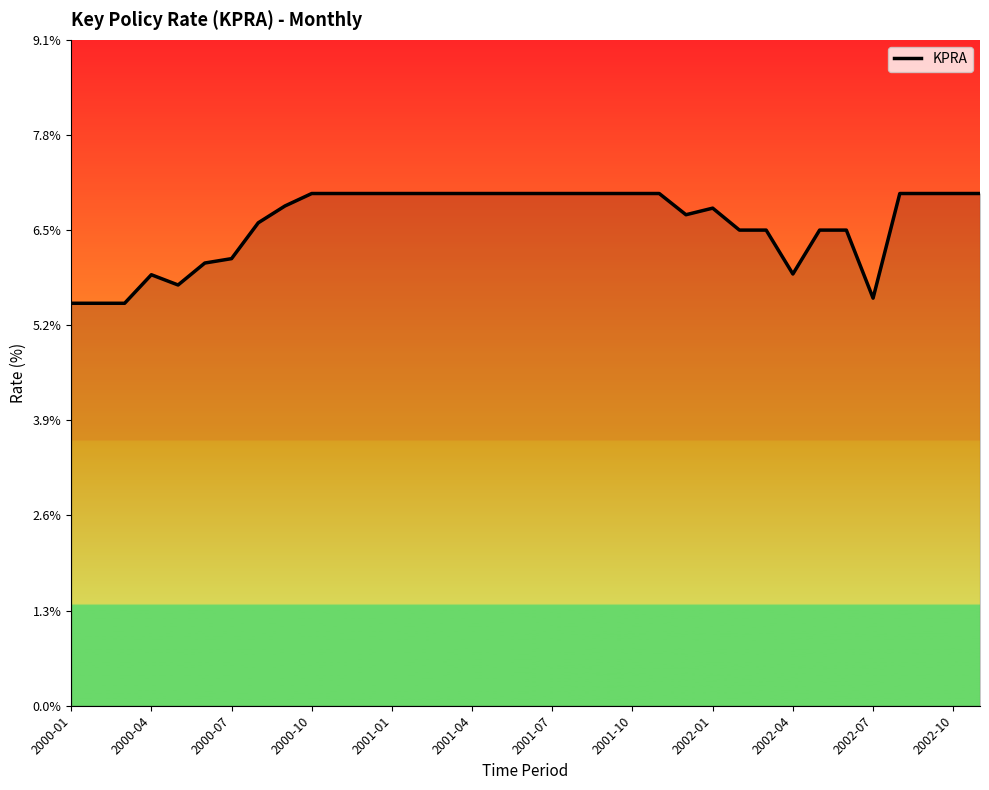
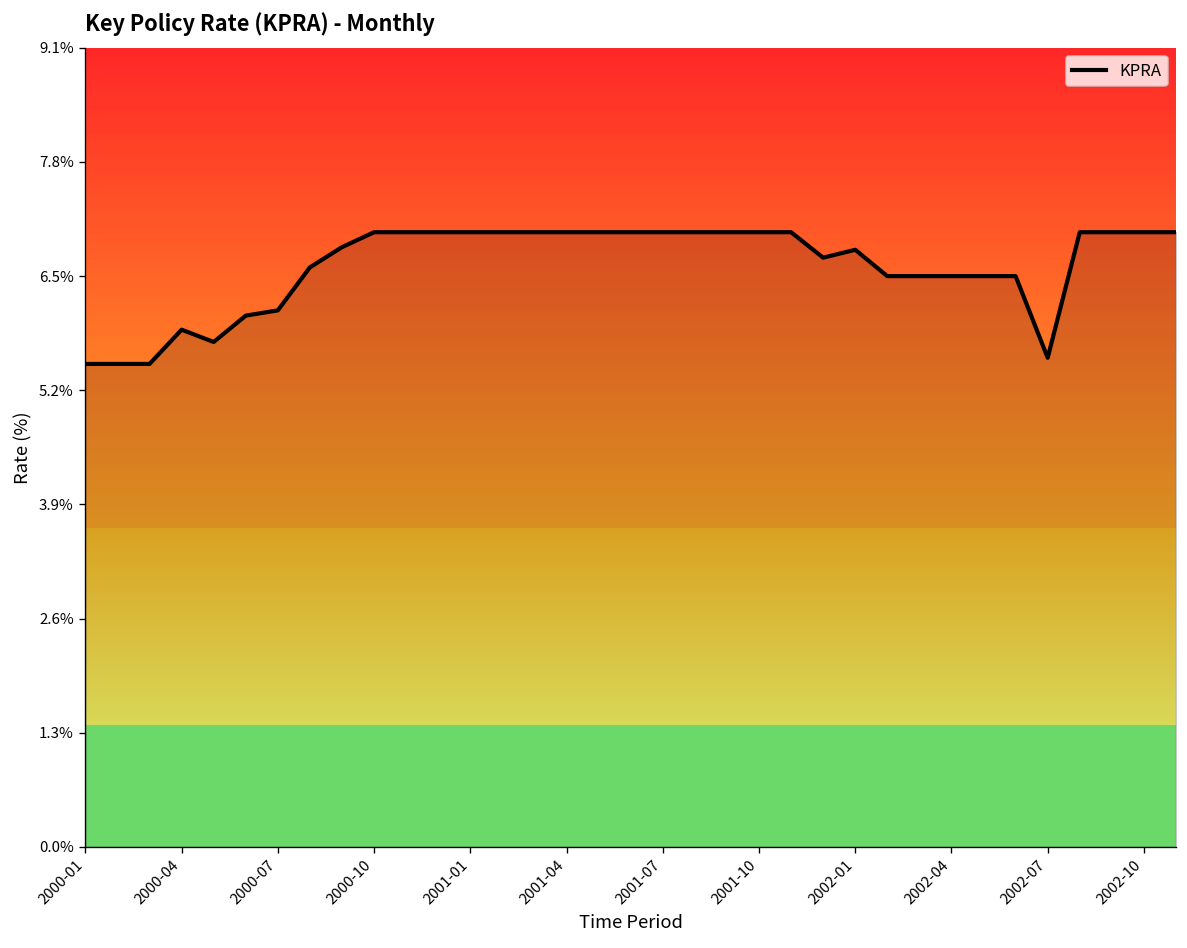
2002-04: 5.9% -> 6.5%
